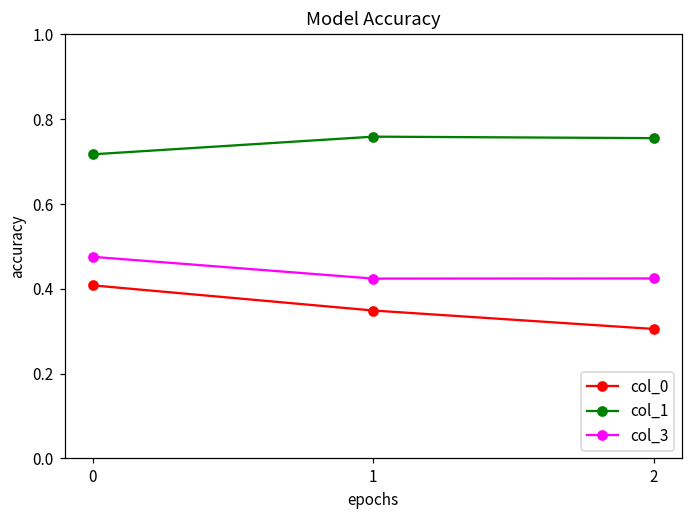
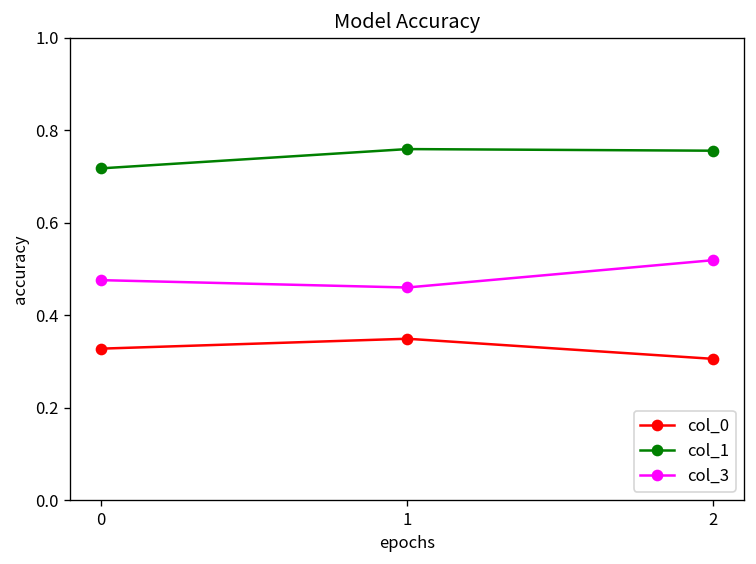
col_0, 0: 0.41 -> 0.33
col_3, 1: 0.42 -> 0.46
col_3, 2: 0.42 -> 0.52
